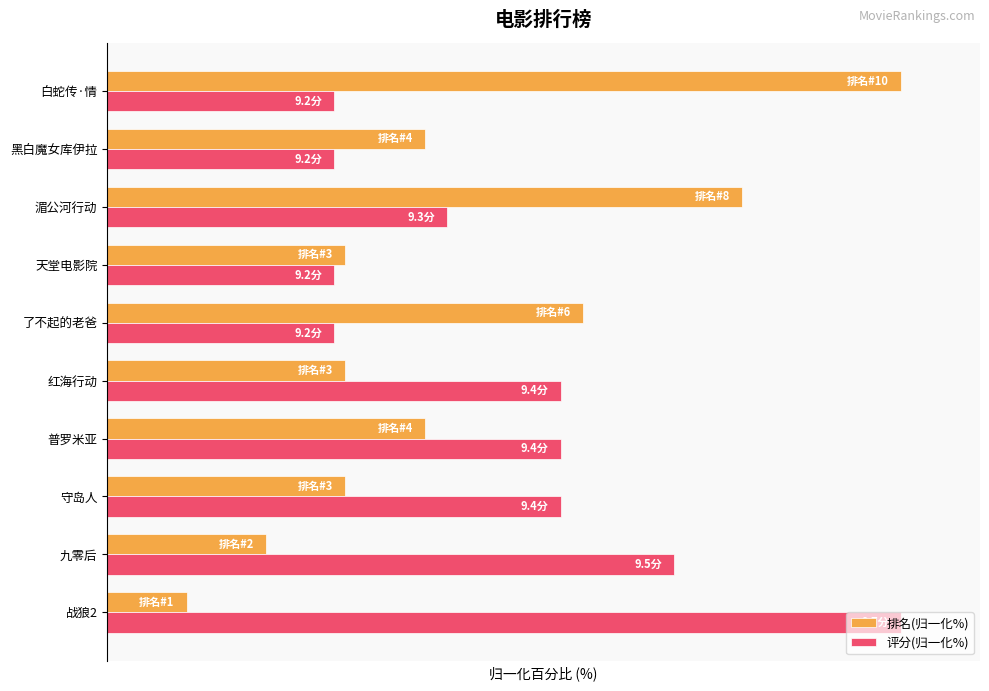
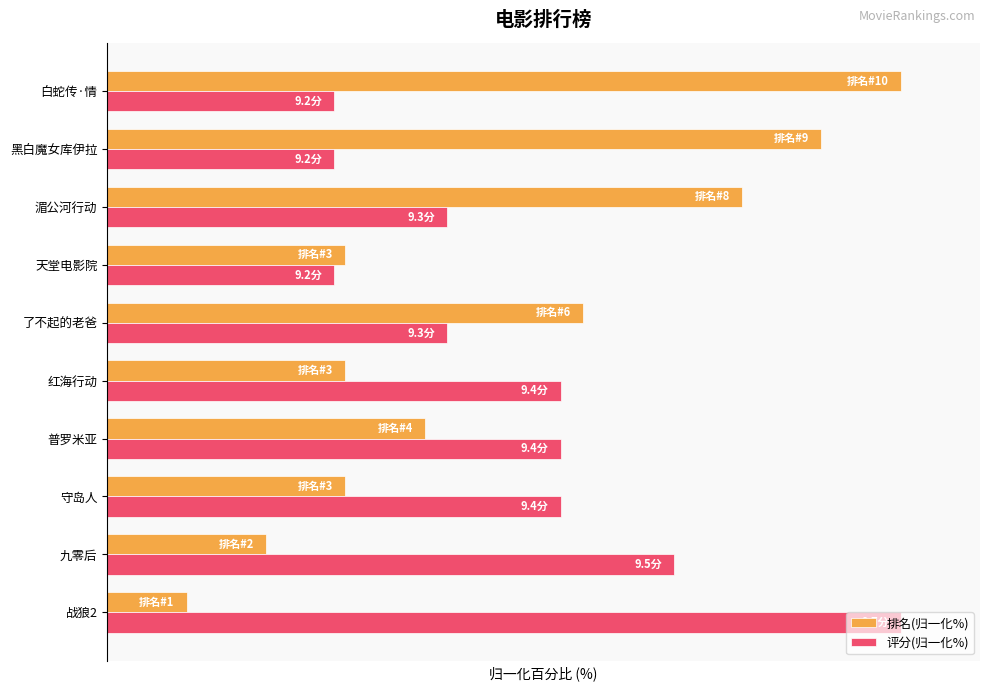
排名(归一化%), 黑白魔女库伊拉: 4 -> 9
评分(归一化%), 了不起的老爸: 9.2分 -> 9.3分
